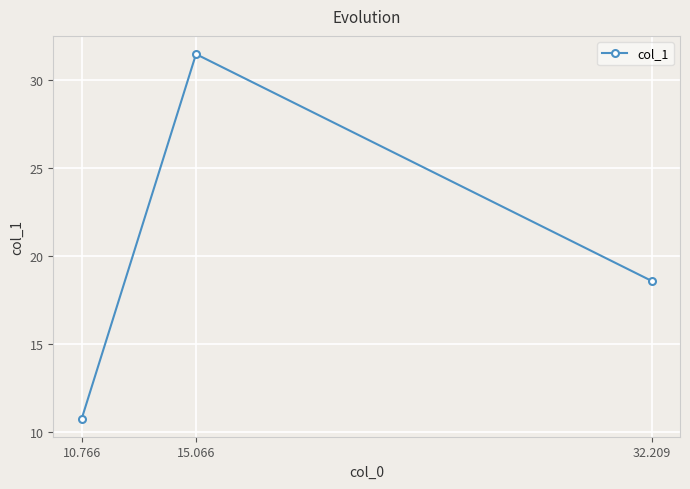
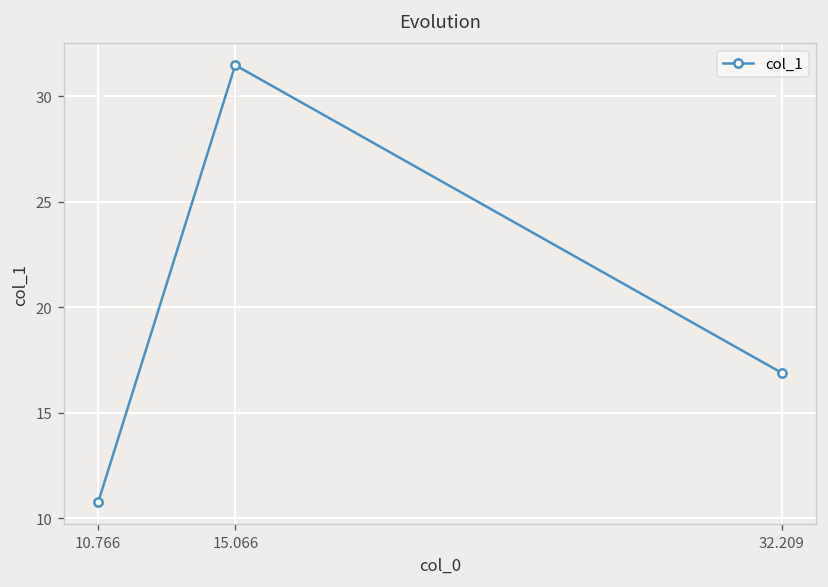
32.209: 18.6 -> 16.9
